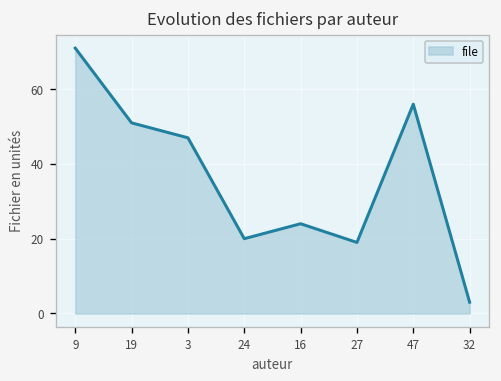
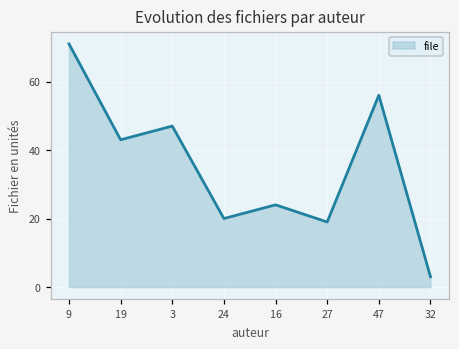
19: 51 -> 43
